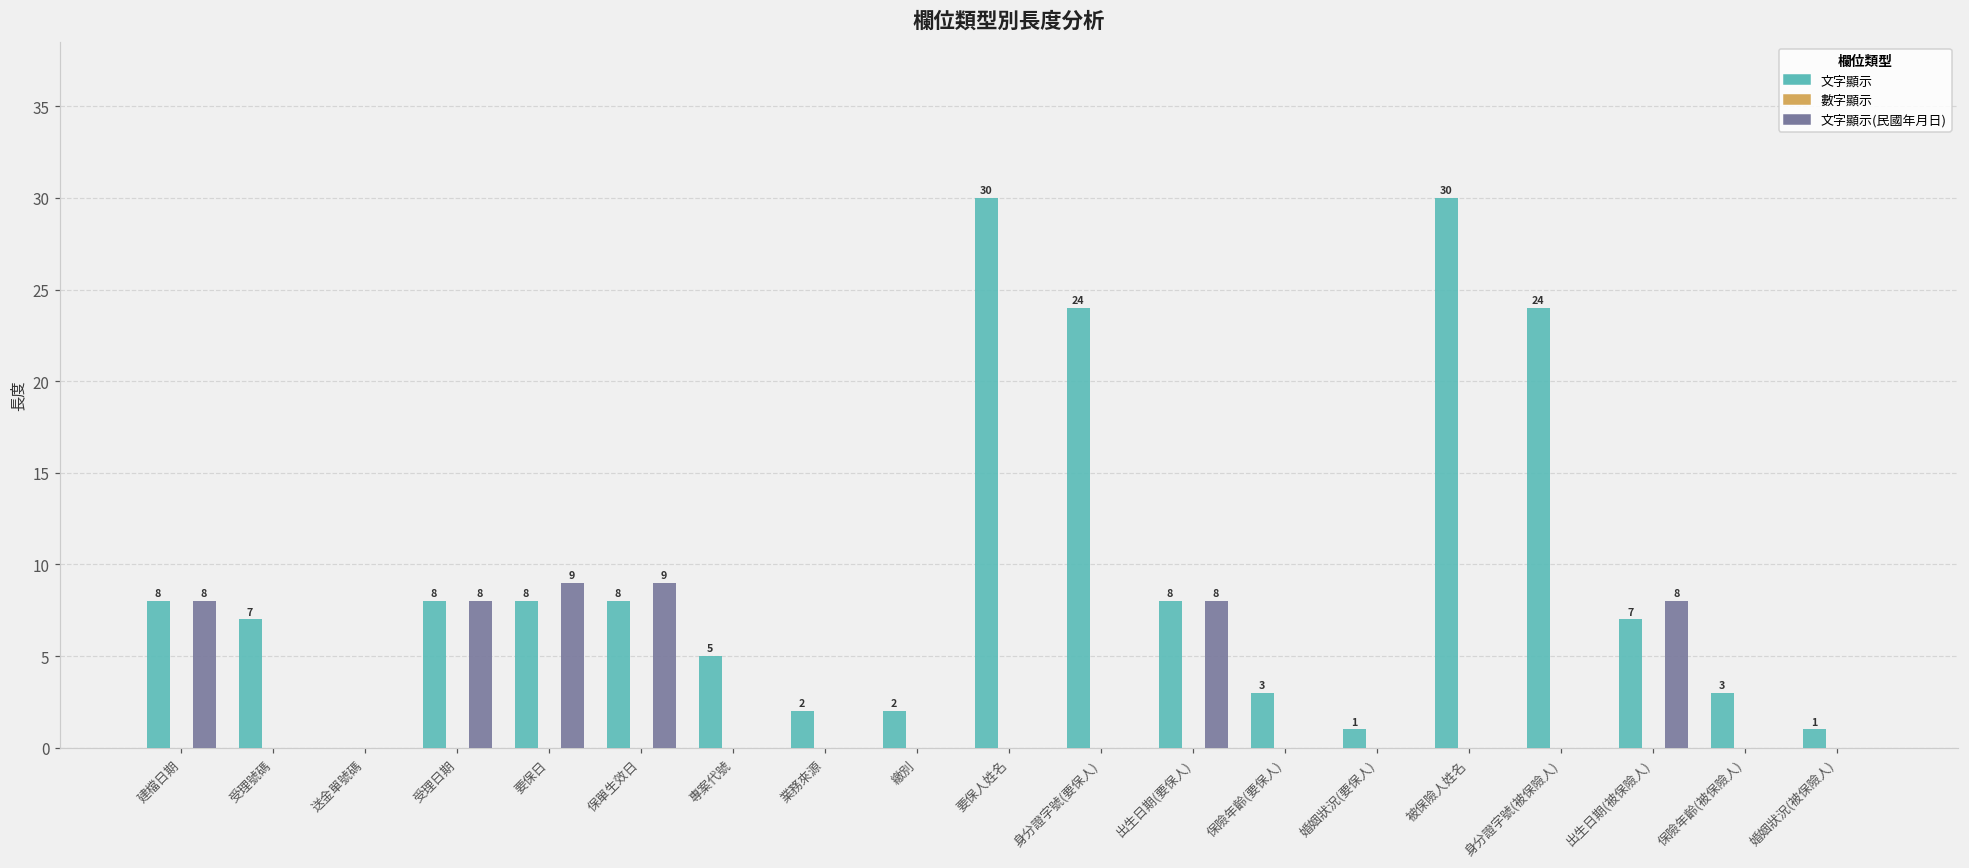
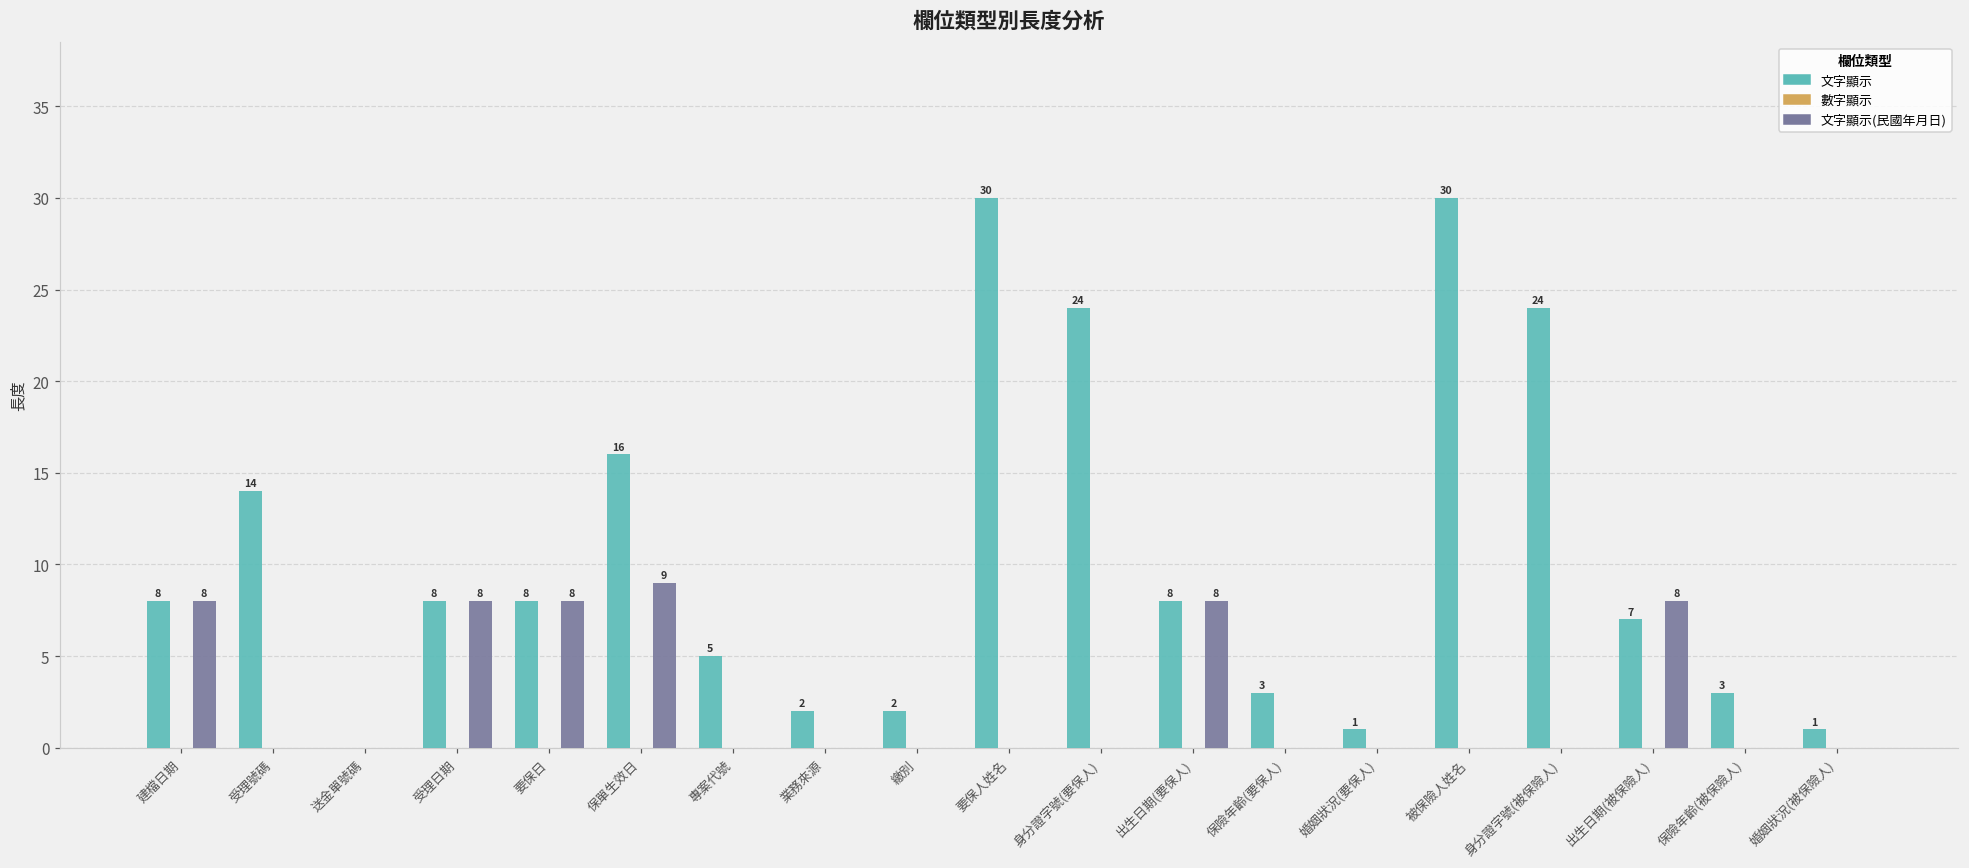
文字顯示, 受理號碼: 7 -> 14
文字顯示(民國年月日), 要保日: 9 -> 8
文字顯示, 保單生效日: 8 -> 16
